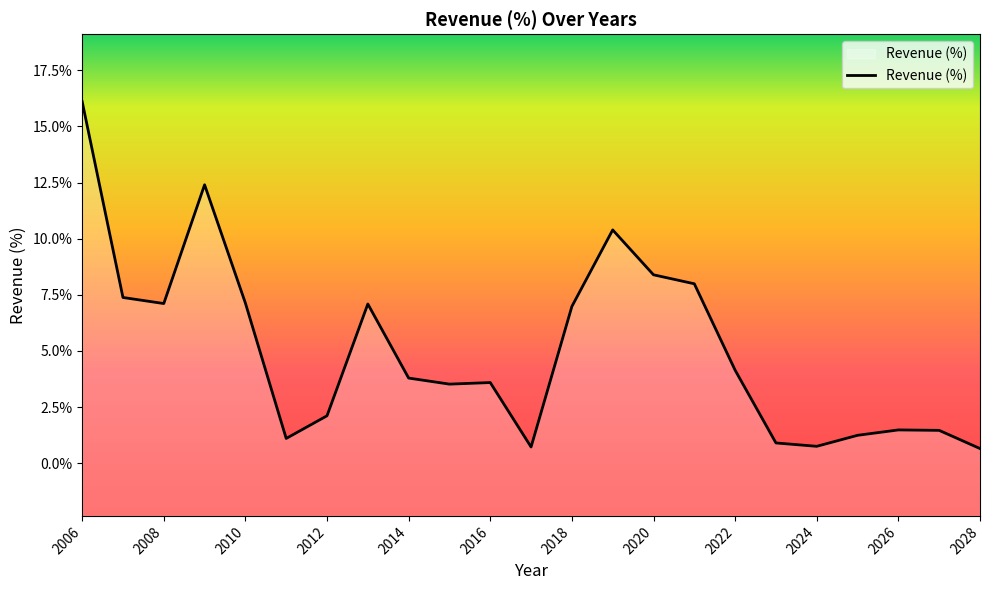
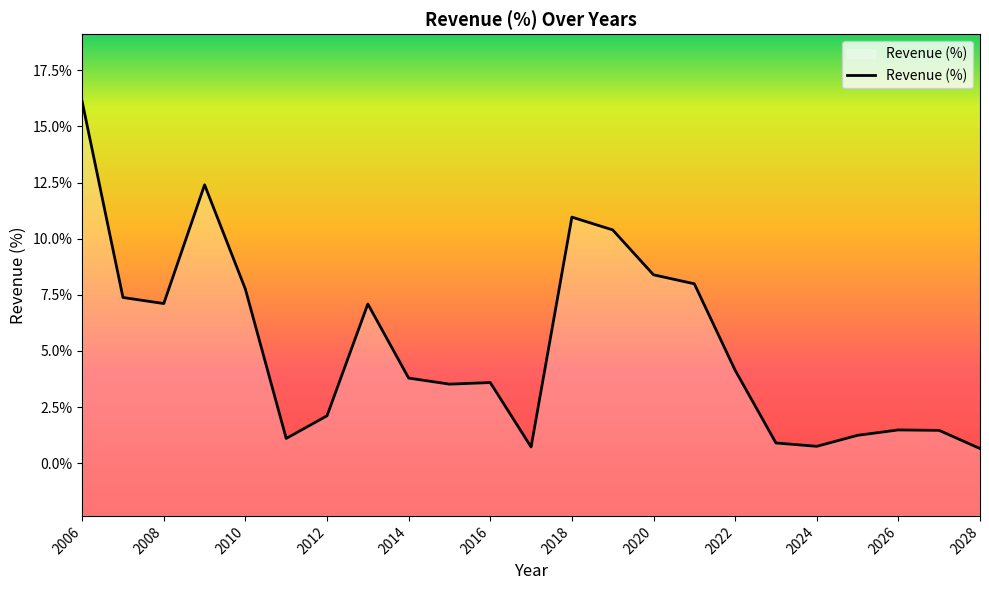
2010: 7.1% -> 7.8%
2018: 7.0% -> 11.0%
